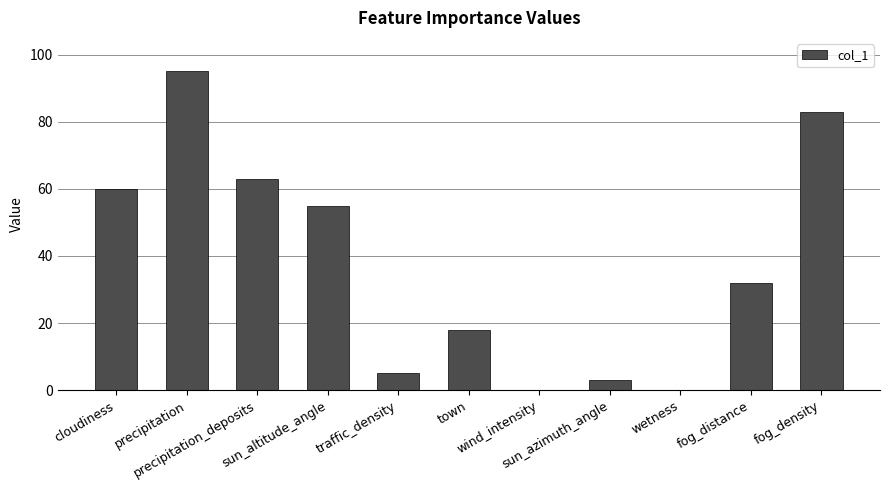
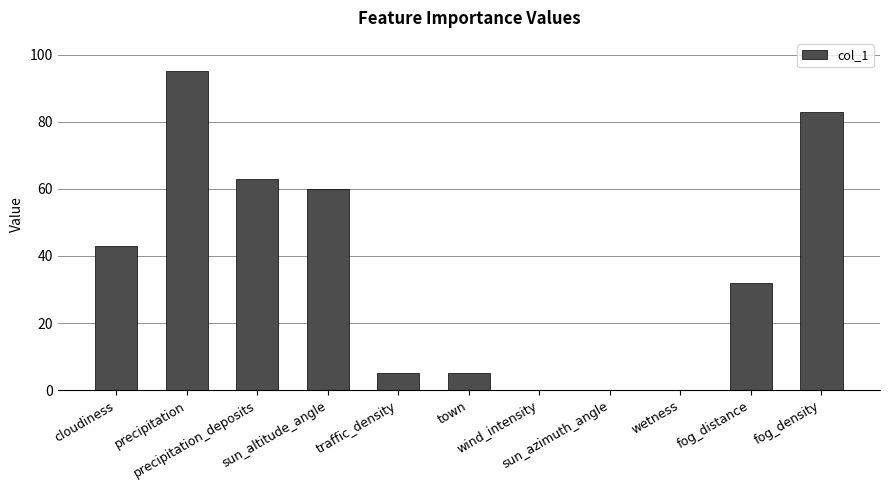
cloudiness: 60 -> 43
sun_altitude_angle: 55 -> 60
town: 18 -> 5
sun_azimuth_angle: 3 -> 0
